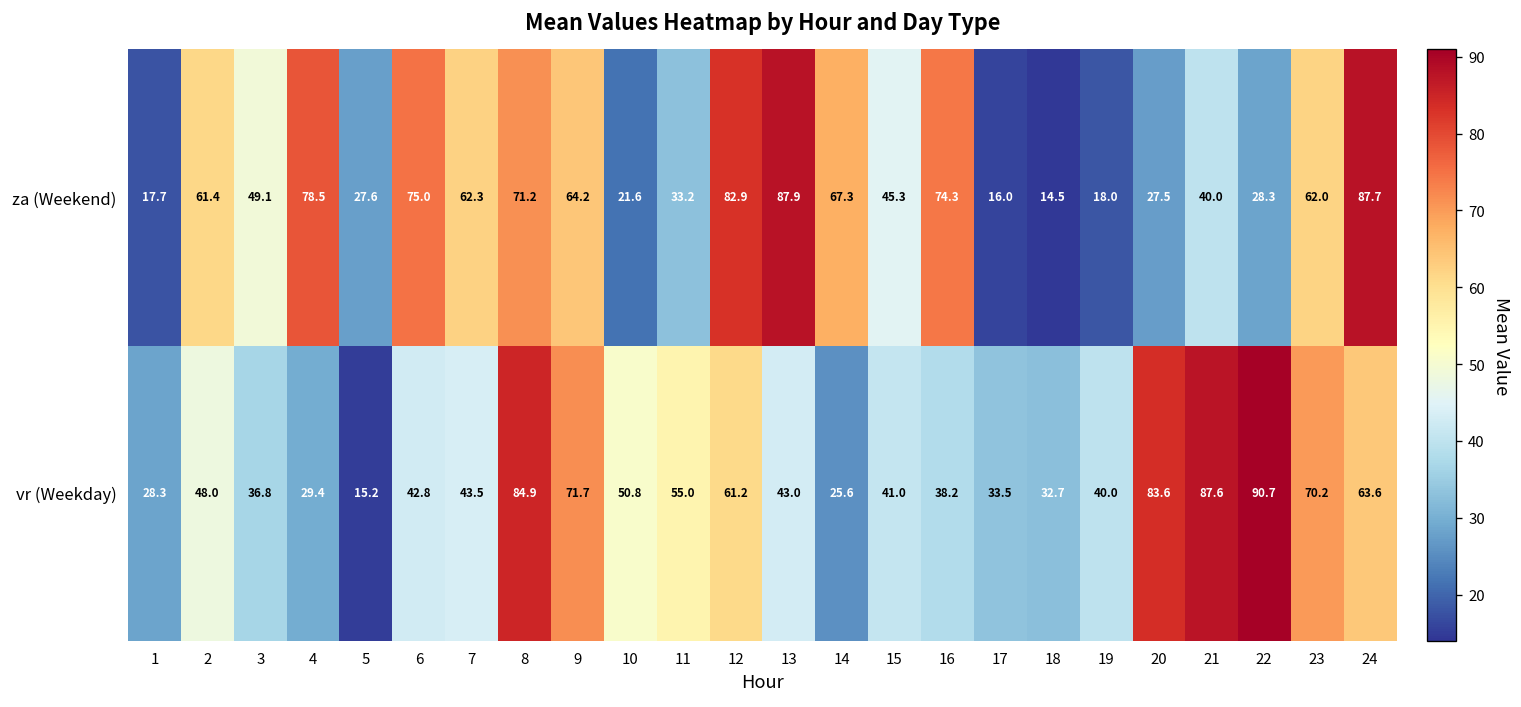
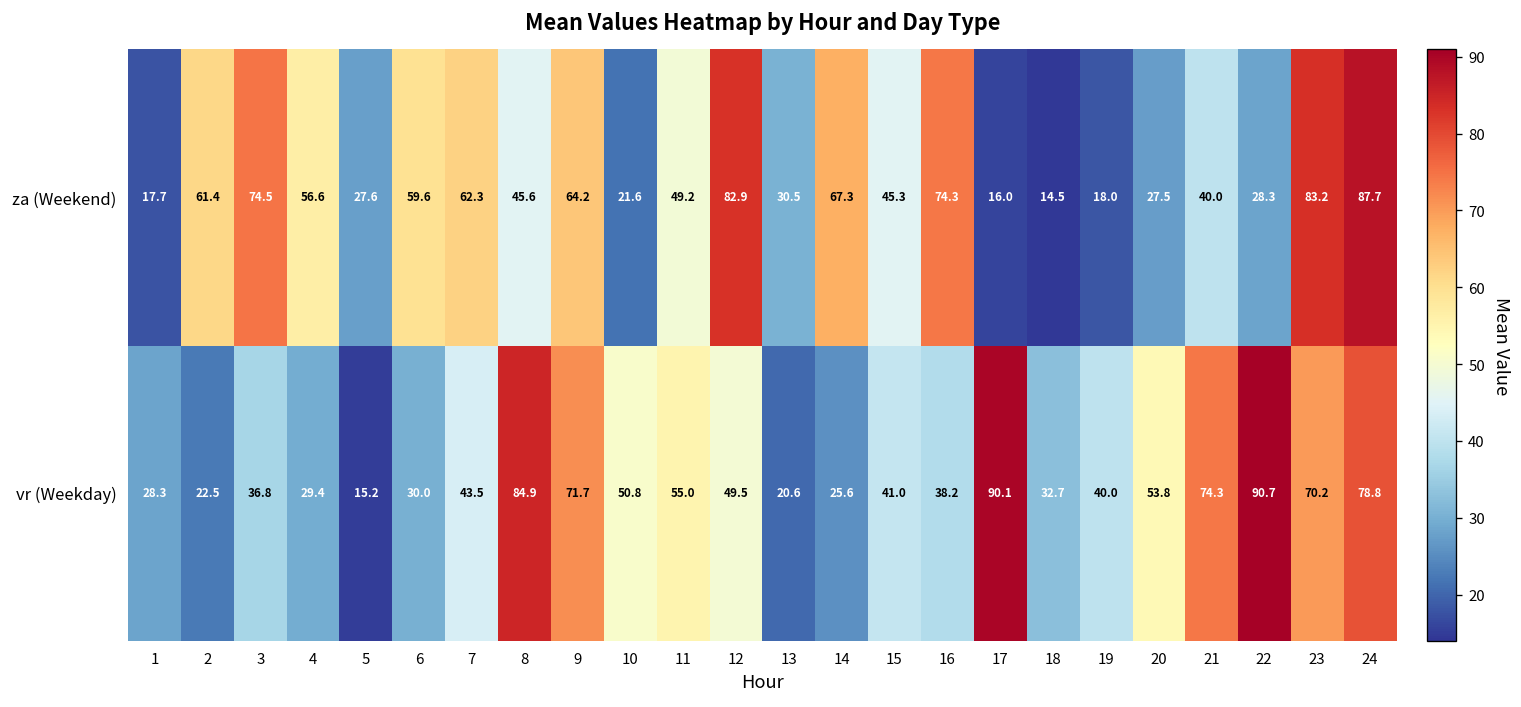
za (Weekend), 3: 49.1 -> 74.5
za (Weekend), 4: 78.5 -> 56.6
za (Weekend), 6: 75.0 -> 59.6
za (Weekend), 8: 71.2 -> 45.6
za (Weekend), 11: 33.2 -> 49.2
za (Weekend), 13: 87.9 -> 30.5
za (Weekend), 23: 62.0 -> 83.2
vr (Weekday), 2: 48.0 -> 22.5
vr (Weekday), 6: 42.8 -> 30.0
vr (Weekday), 12: 61.2 -> 49.5
vr (Weekday), 13: 43.0 -> 20.6
vr (Weekday), 17: 33.5 -> 90.1
vr (Weekday), 20: 83.6 -> 53.8
vr (Weekday), 21: 87.6 -> 74.3
vr (Weekday), 24: 63.6 -> 78.8
